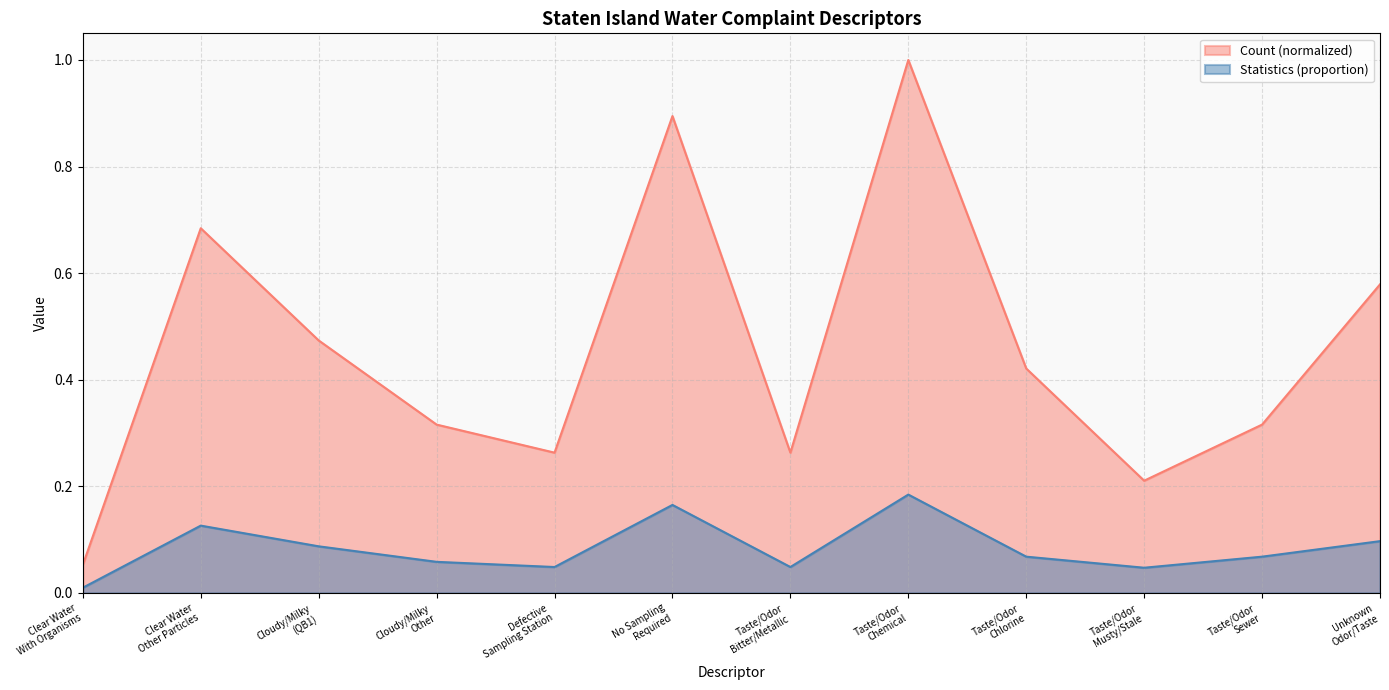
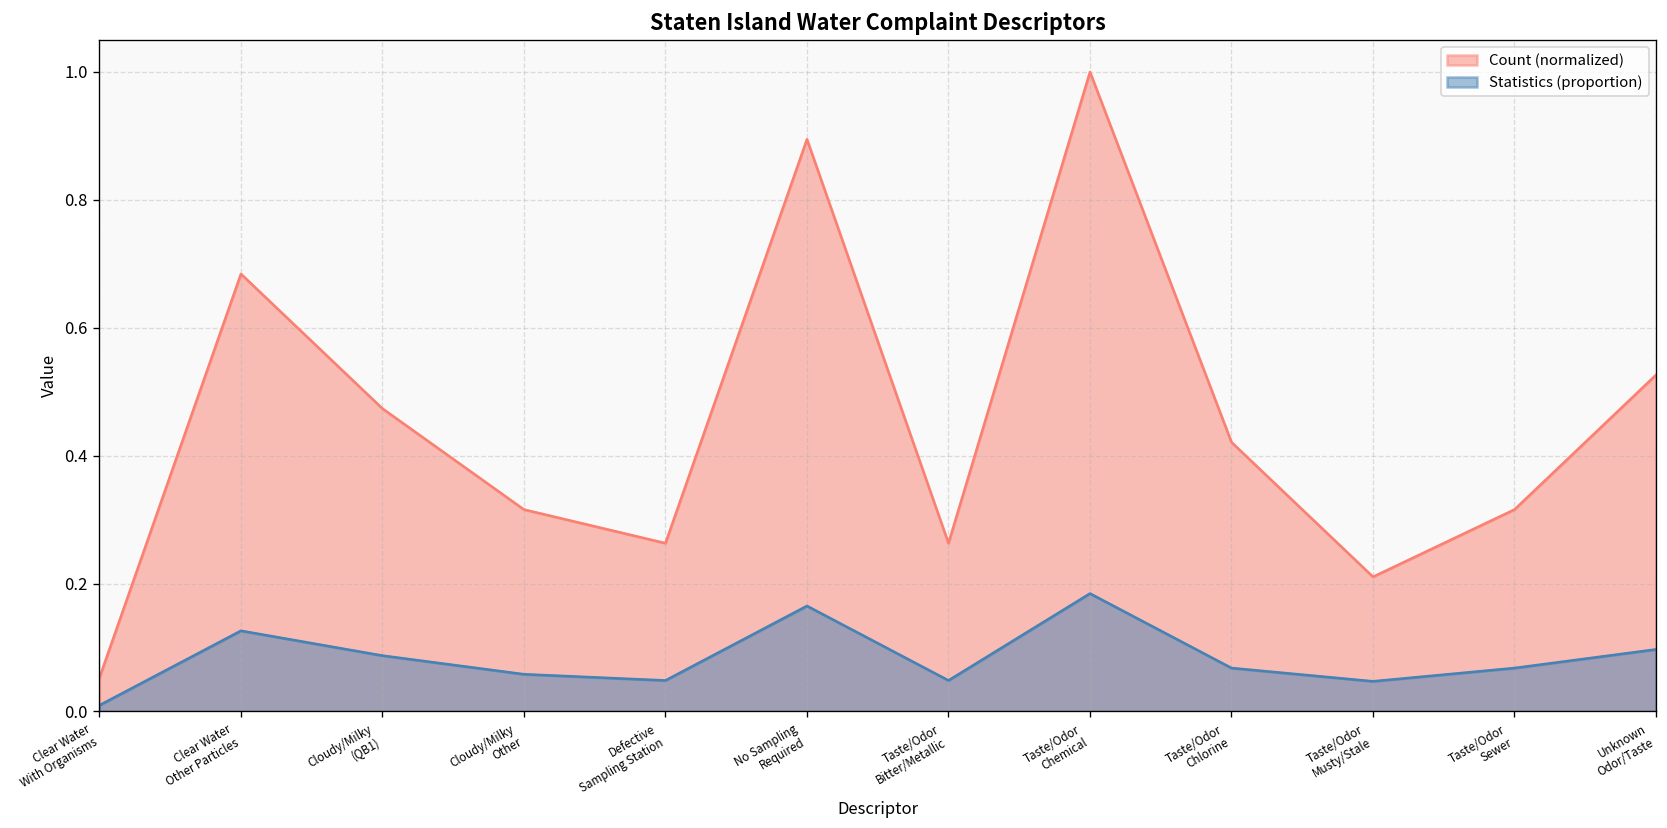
Count (normalized), Unknown Odor/Taste: 0.58 -> 0.53
